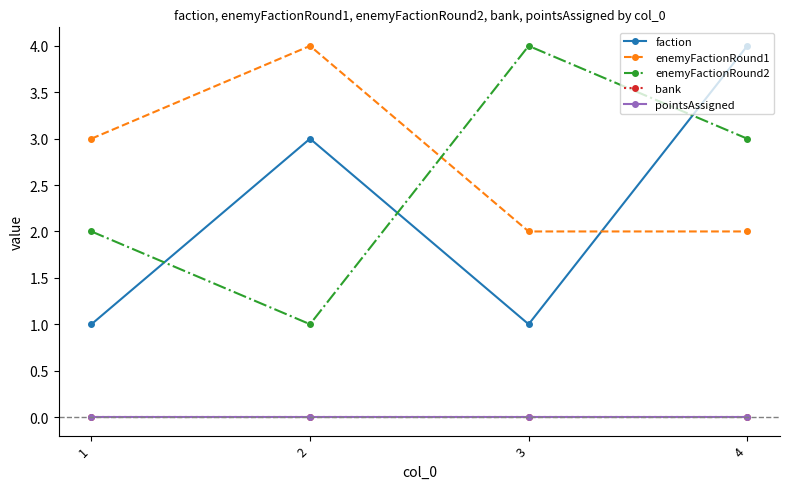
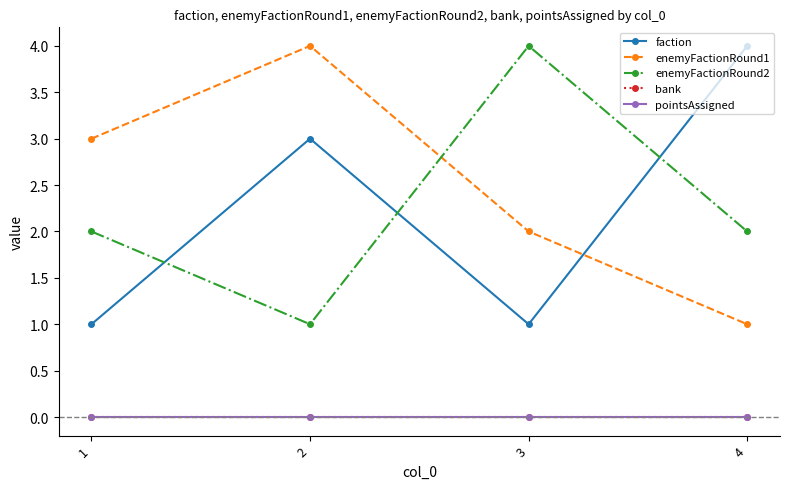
enemyFactionRound1, 4: 2 -> 1
enemyFactionRound2, 4: 3 -> 2
